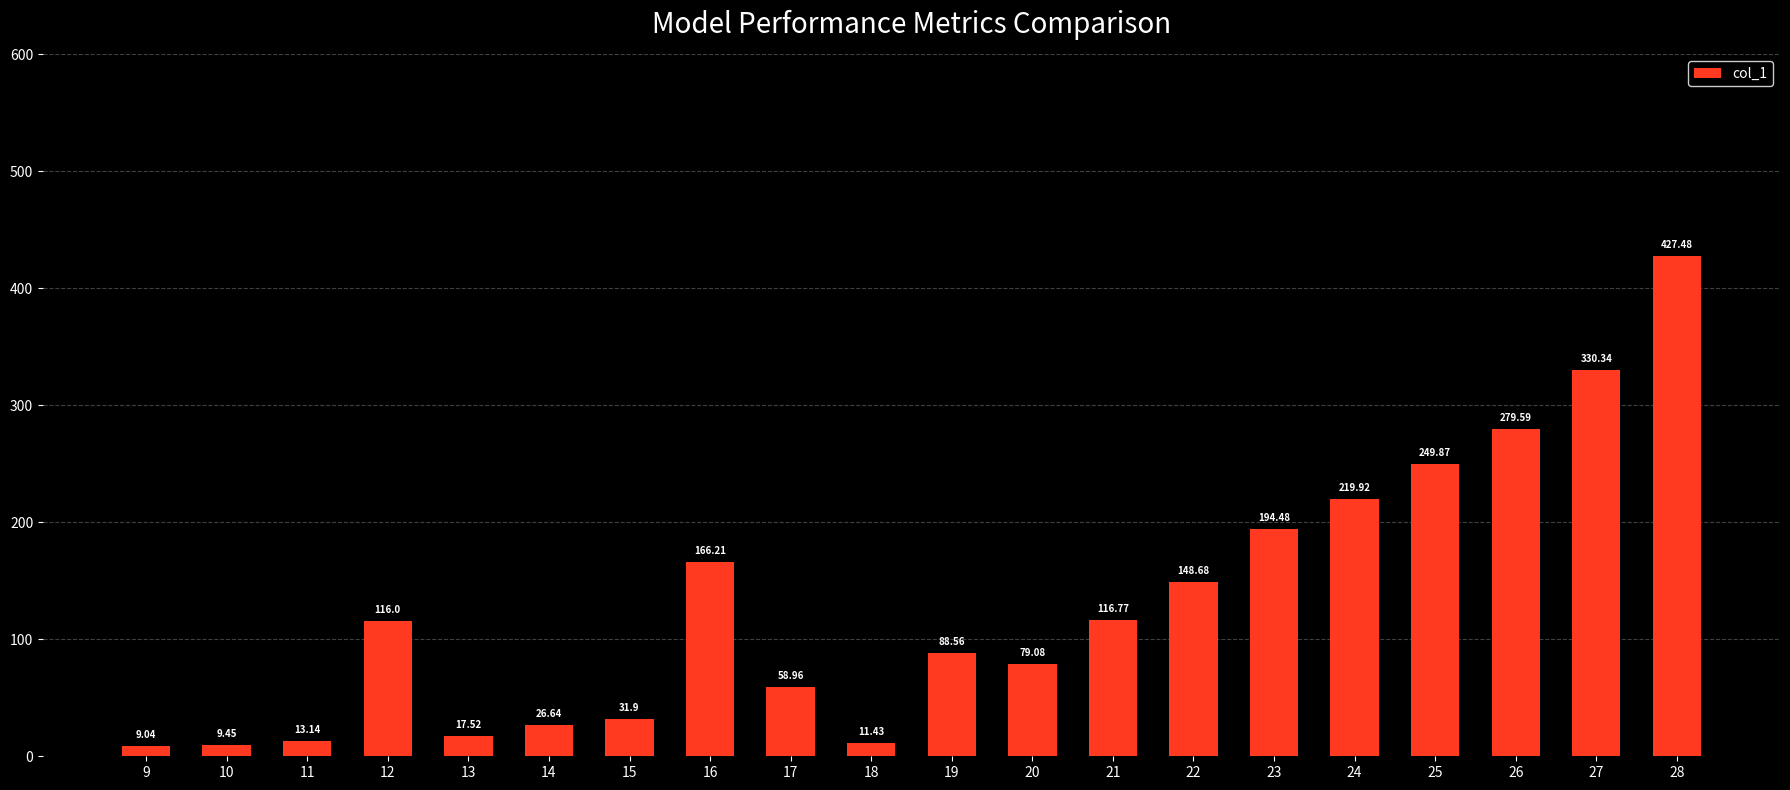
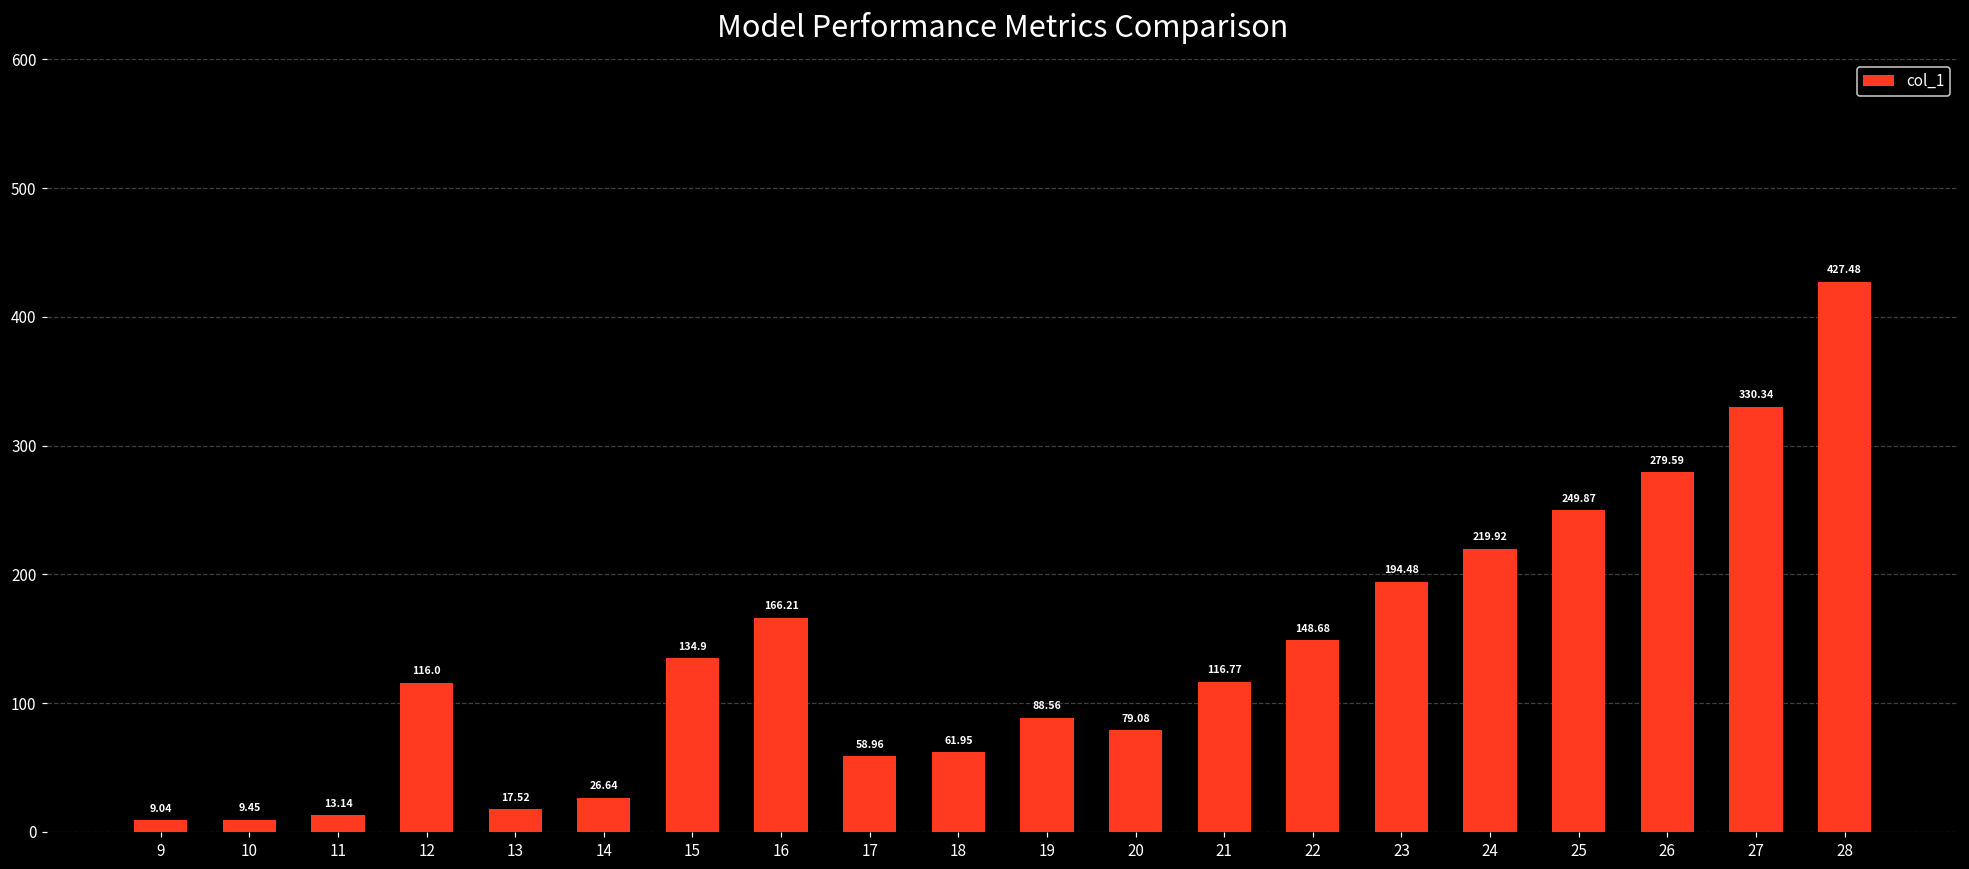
15: 31.9 -> 134.9
18: 11.43 -> 61.95
